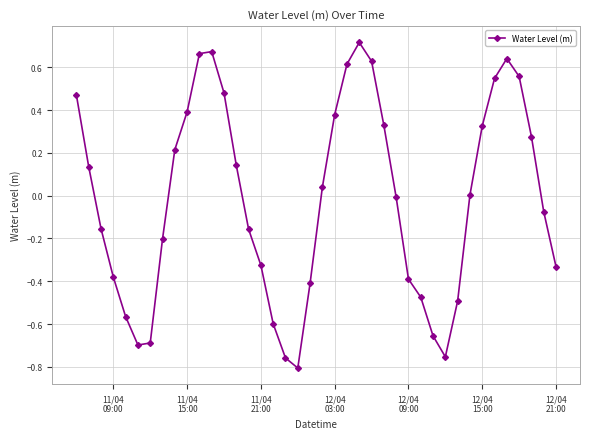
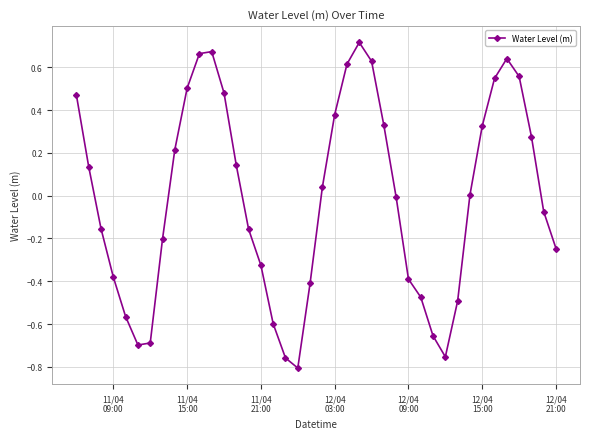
11/04 15:00: 0.39 -> 0.50
12/04 21:00: -0.33 -> -0.25
